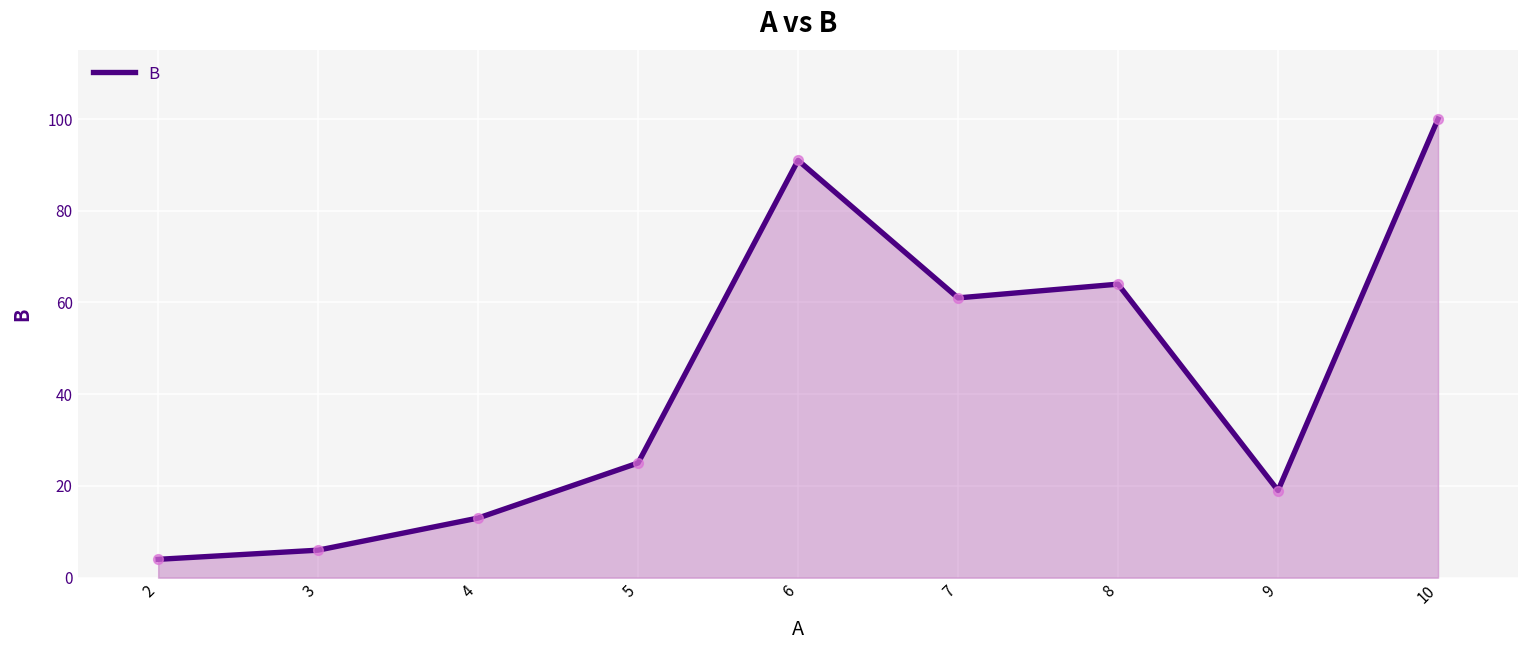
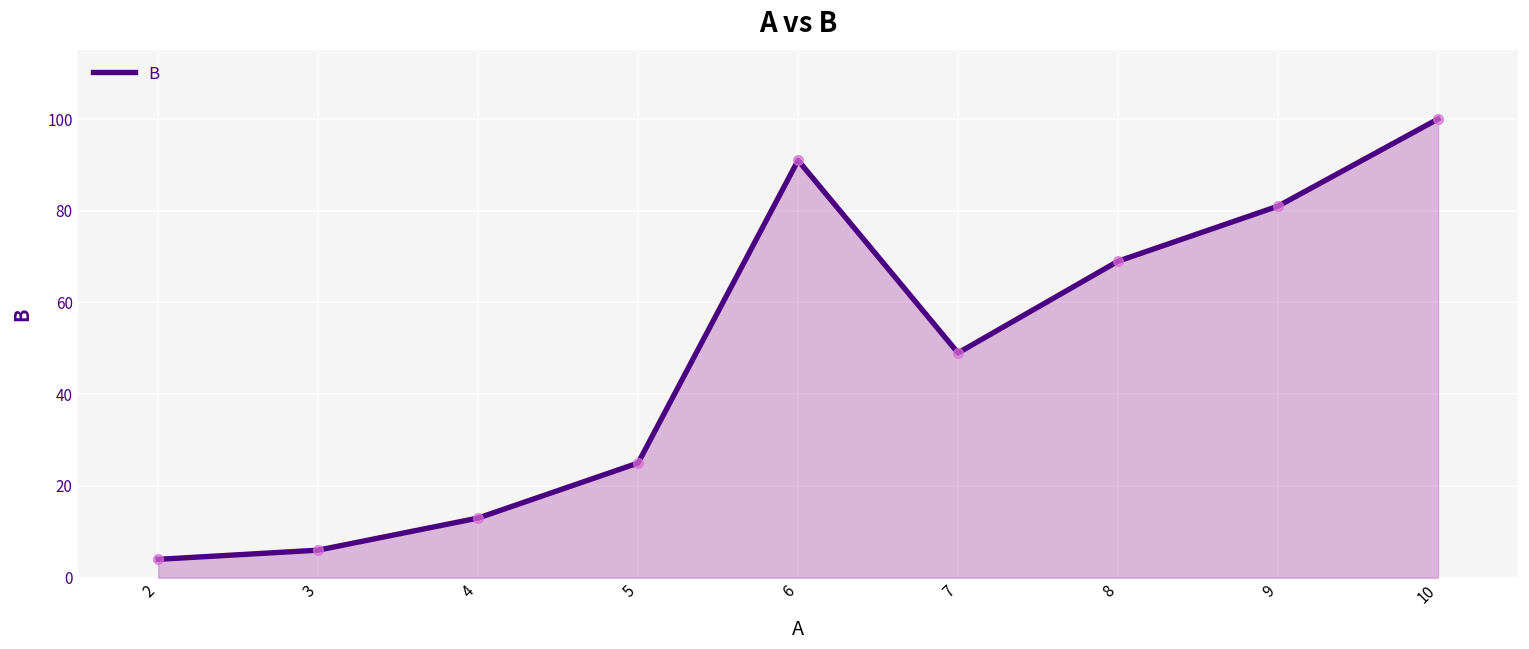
7: 61 -> 49
8: 64 -> 69
9: 19 -> 81
